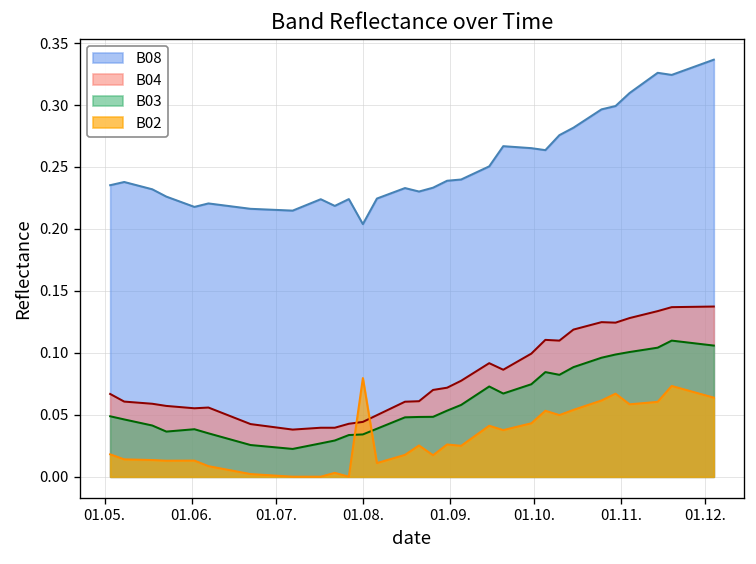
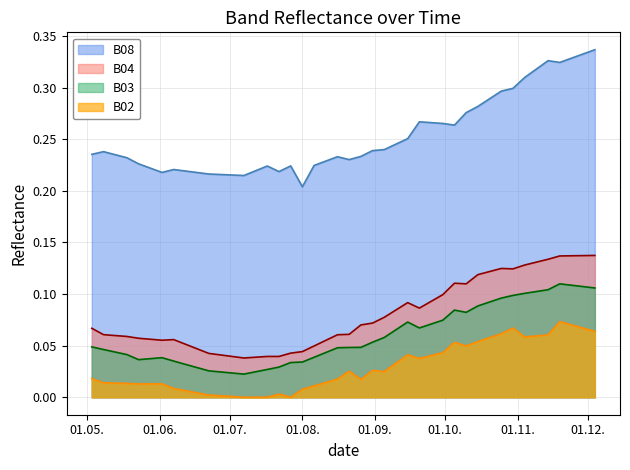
B02, 01.08.: 0.080 -> 0.008
